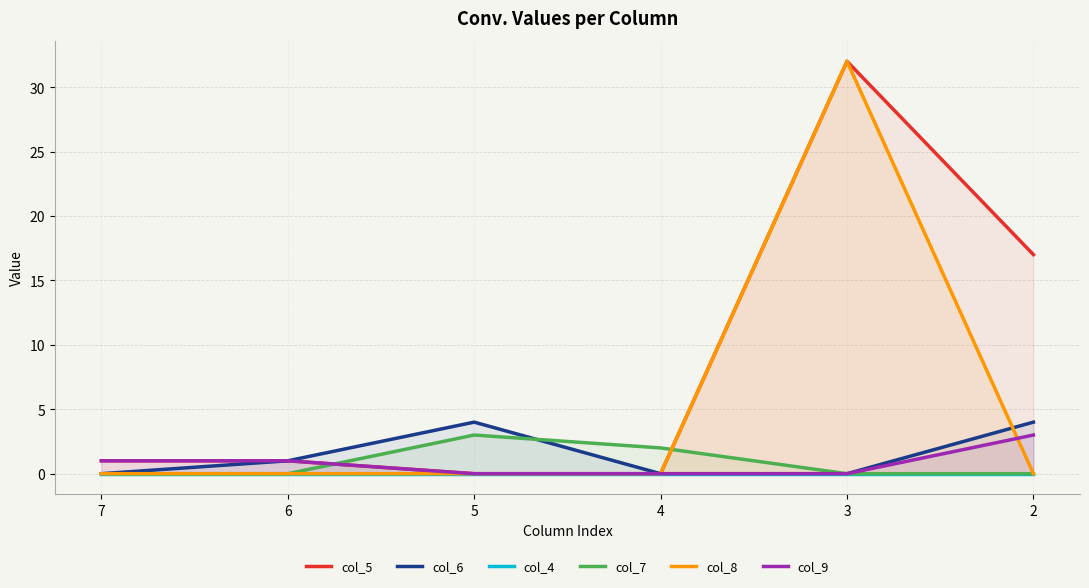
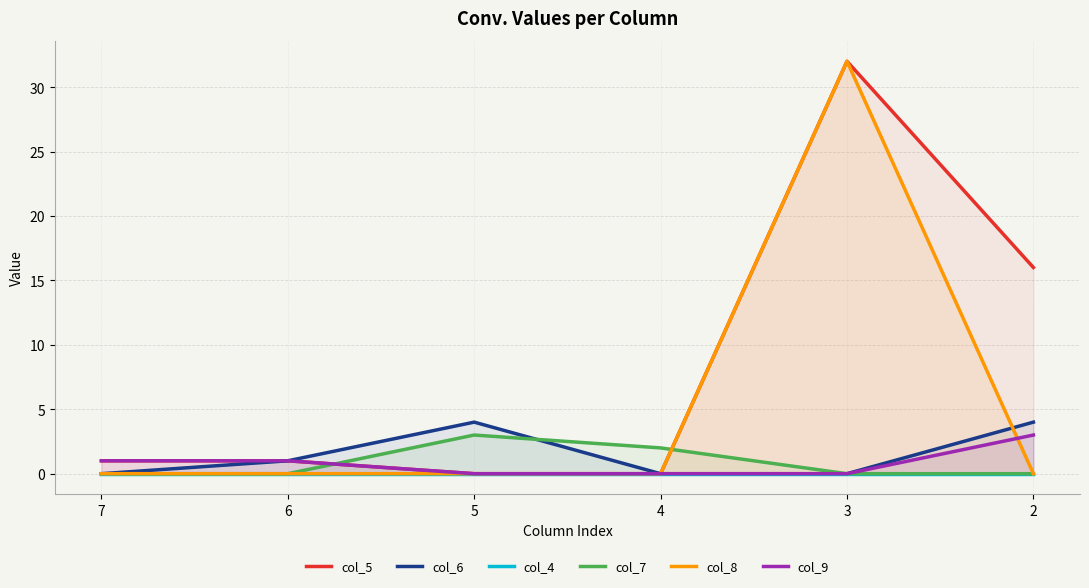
col_5, 2: 17 -> 16
